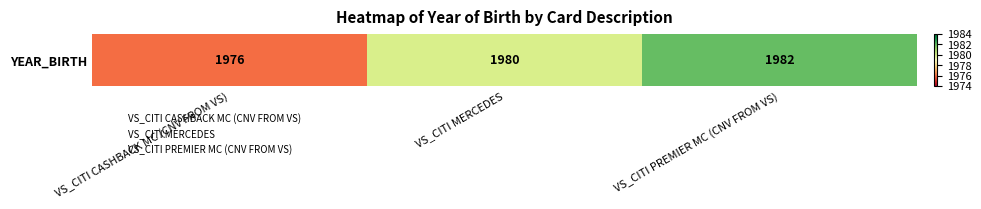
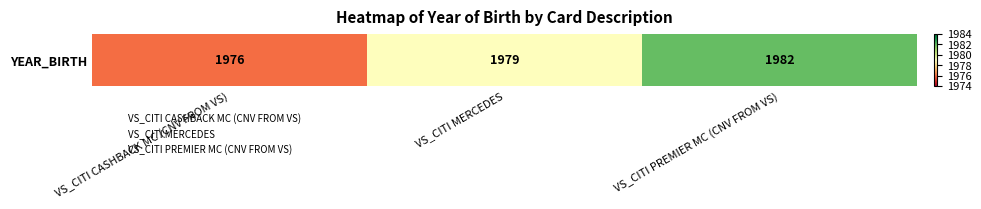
YEAR_BIRTH, VS_CITI MERCEDES: 1980 -> 1979
